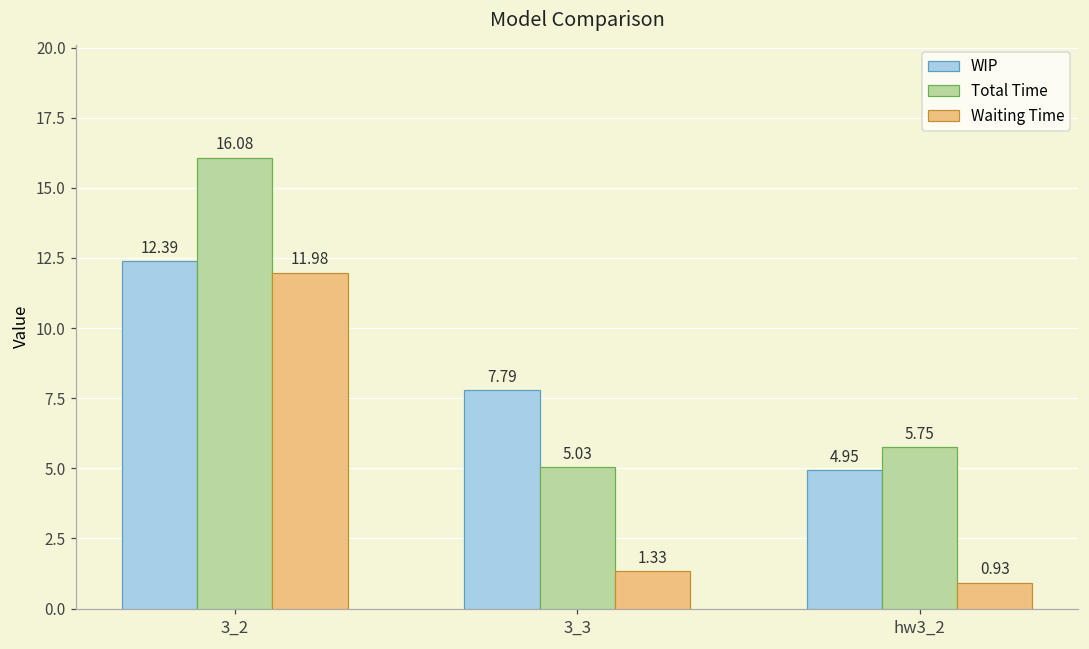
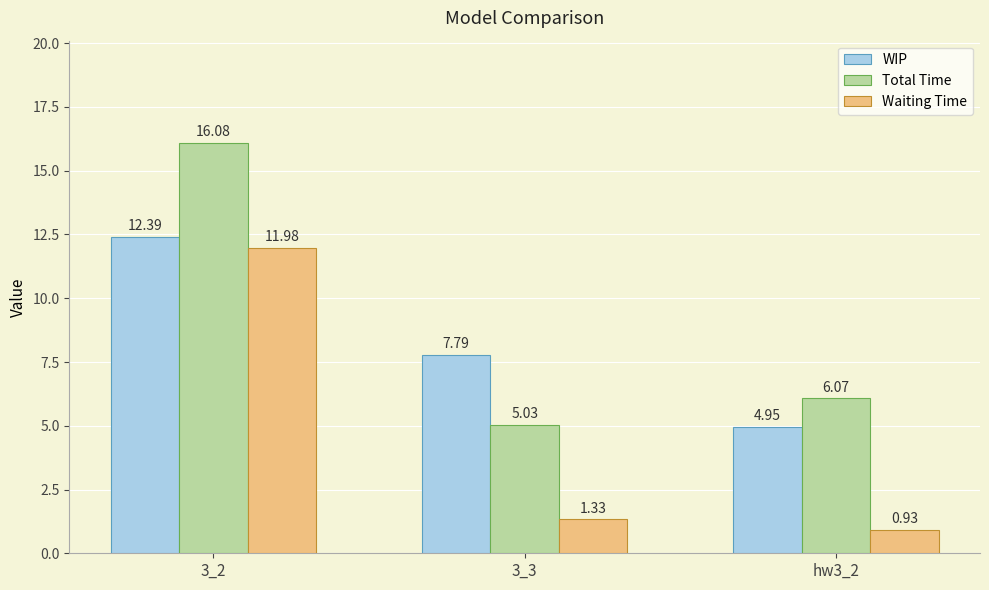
Total Time, hw3_2: 5.75 -> 6.07
